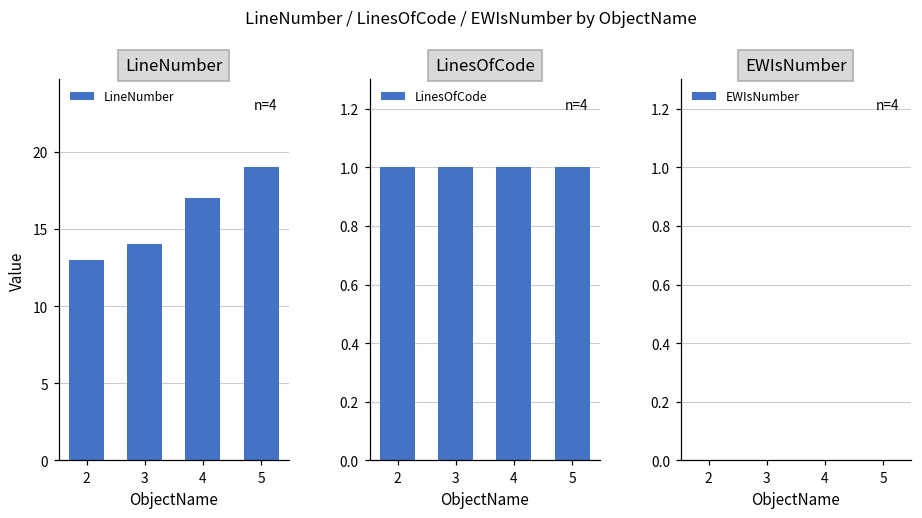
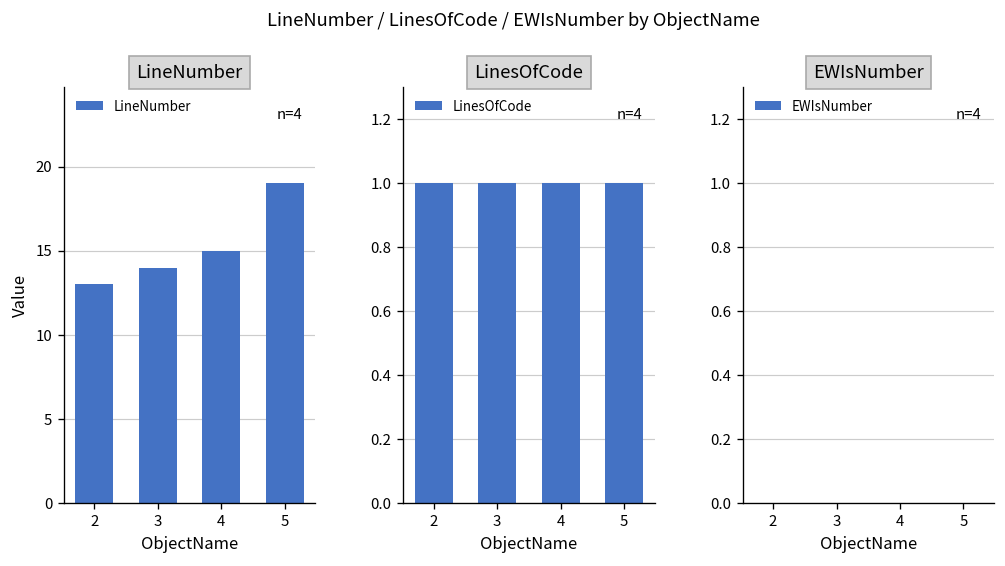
LineNumber, 4: 17 -> 15
